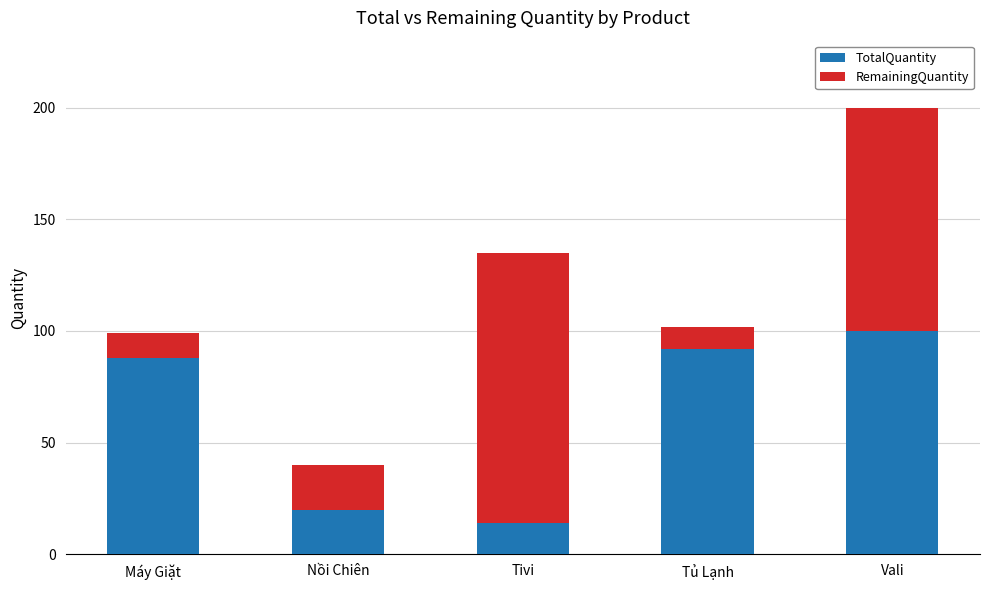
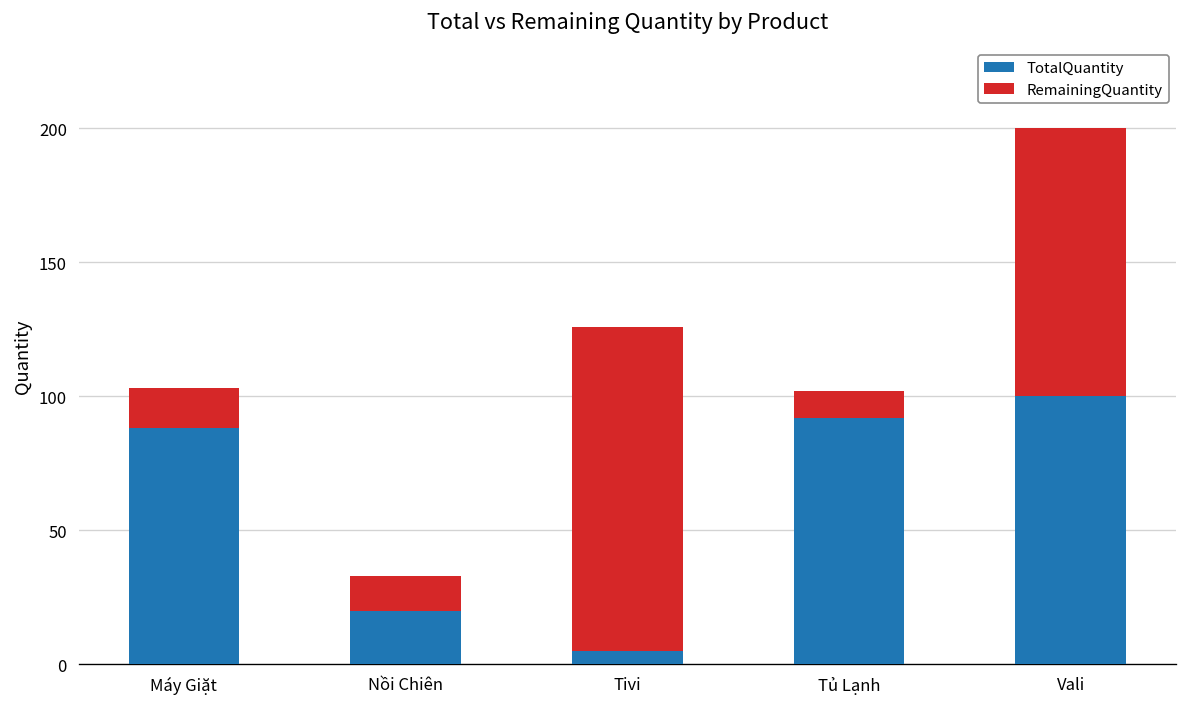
RemainingQuantity, Máy Giặt: 11 -> 15
RemainingQuantity, Nồi Chiên: 20 -> 13
TotalQuantity, Tivi: 14 -> 5
